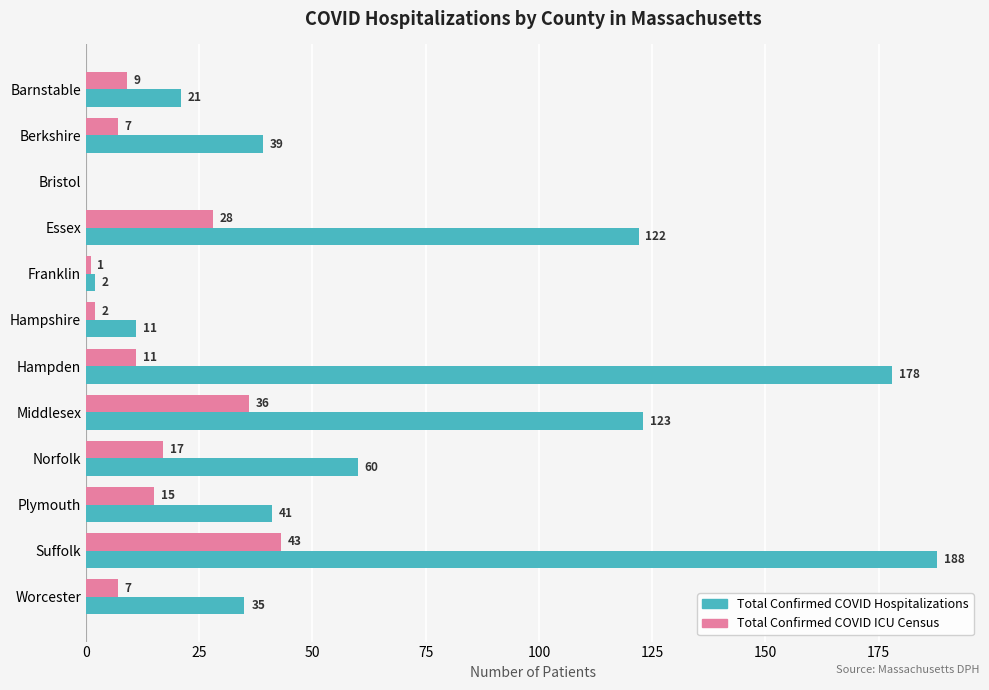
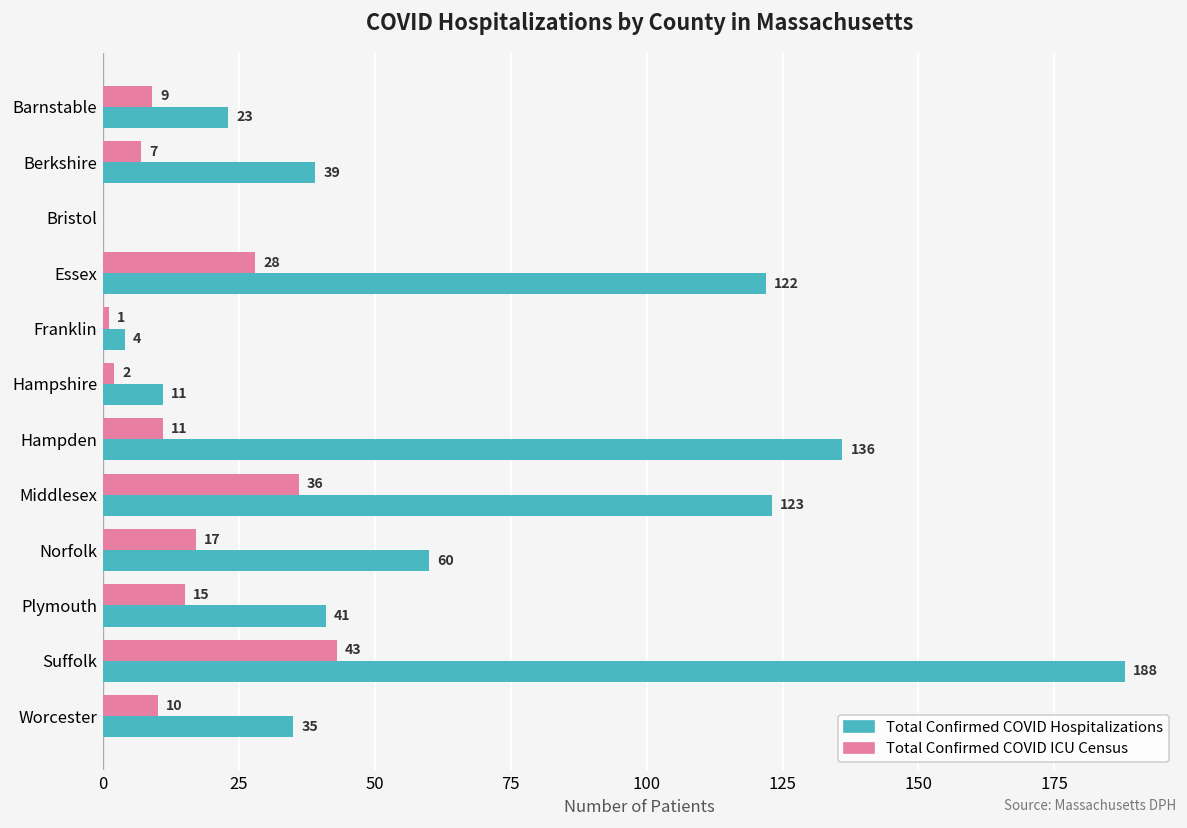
Total Confirmed COVID Hospitalizations, Barnstable: 21 -> 23
Total Confirmed COVID Hospitalizations, Franklin: 2 -> 4
Total Confirmed COVID Hospitalizations, Hampden: 178 -> 136
Total Confirmed COVID ICU Census, Worcester: 7 -> 10
